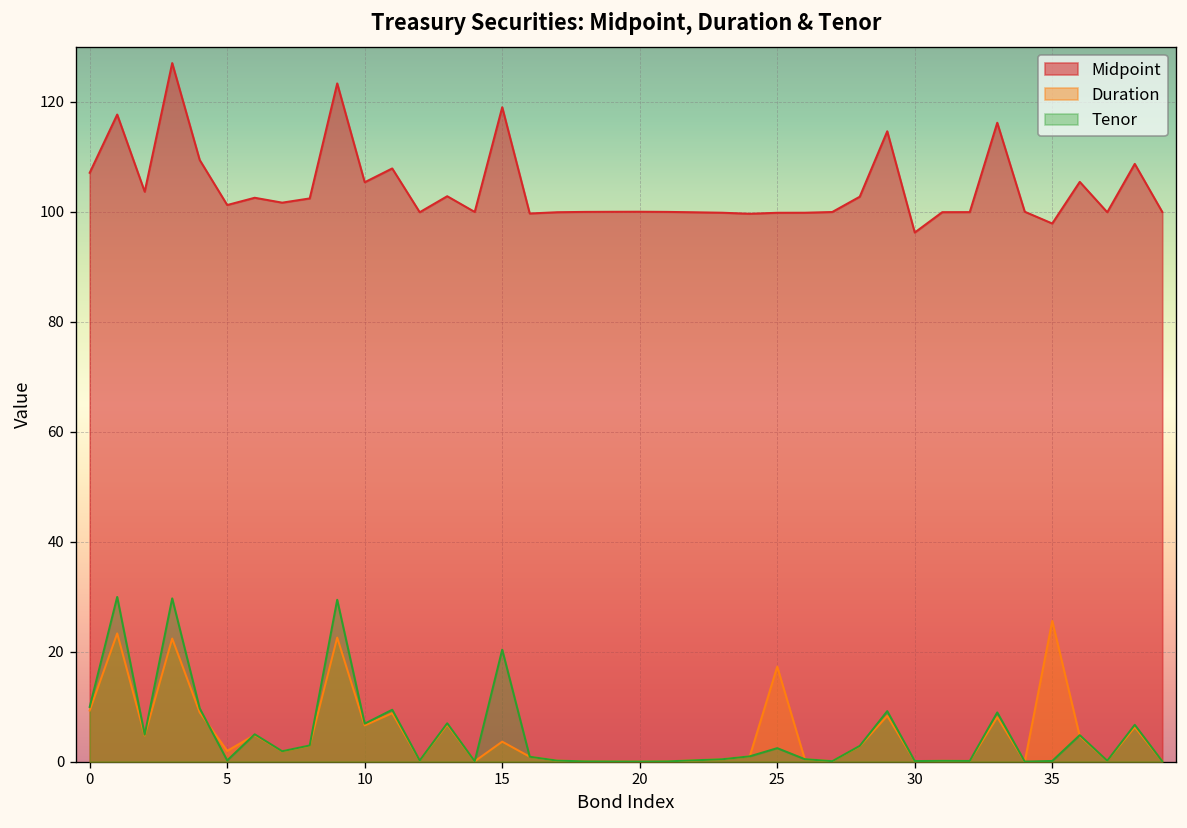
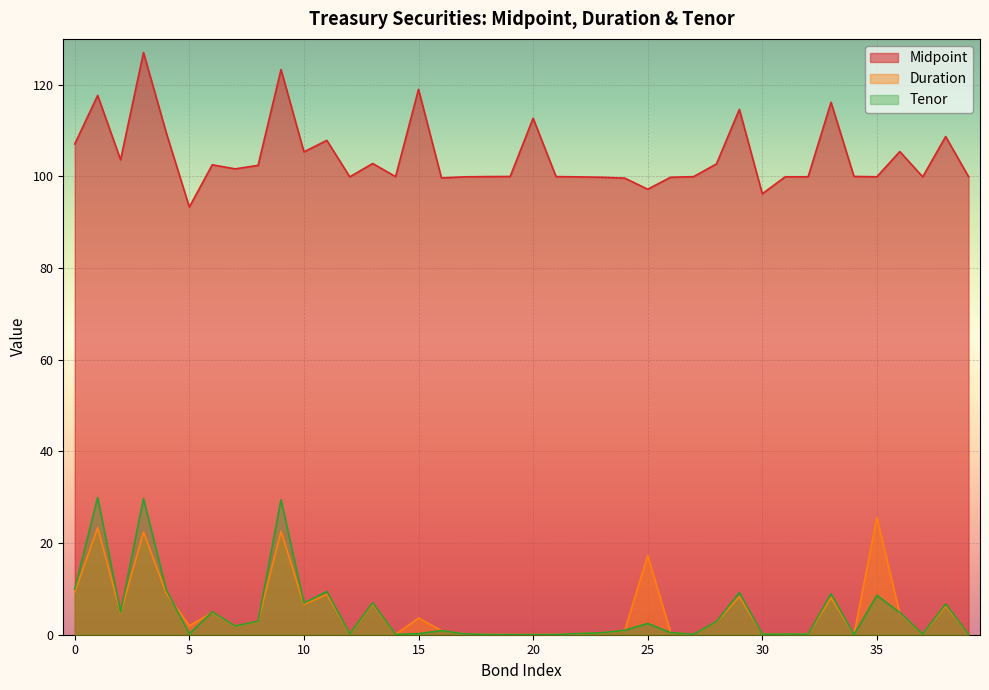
Midpoint, 5: 101 -> 93
Tenor, 15: 20 -> 0
Midpoint, 20: 100 -> 113
Midpoint, 25: 100 -> 97
Midpoint, 35: 98 -> 100
Tenor, 35: 0 -> 9
